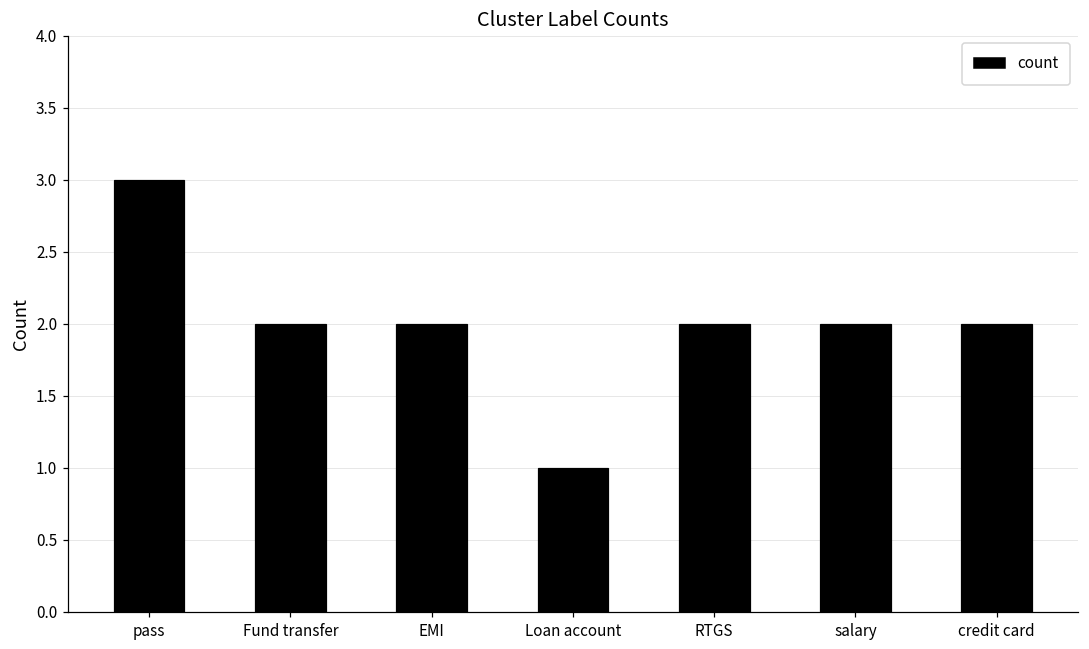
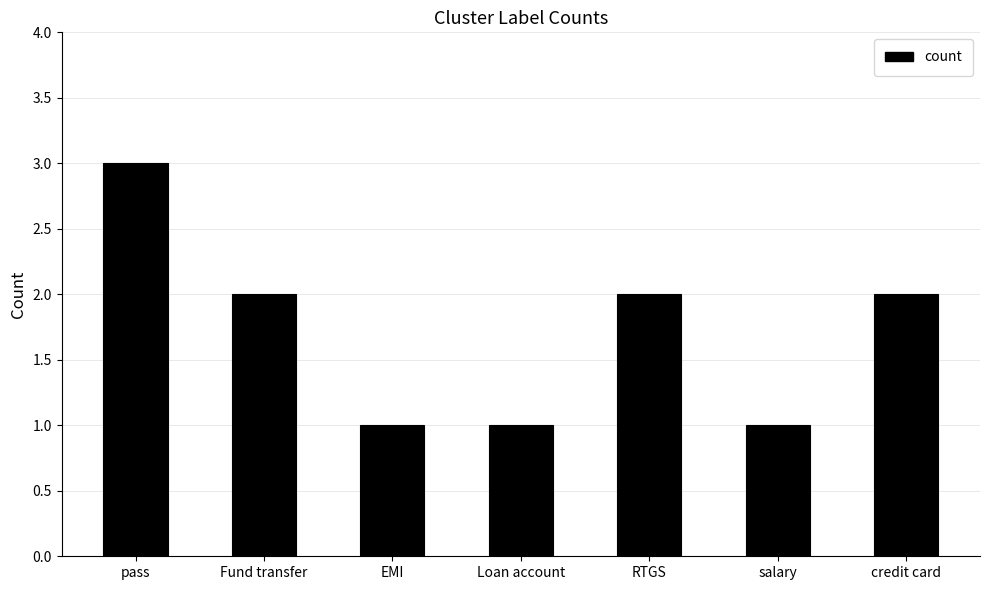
EMI: 2 -> 1
salary: 2 -> 1
